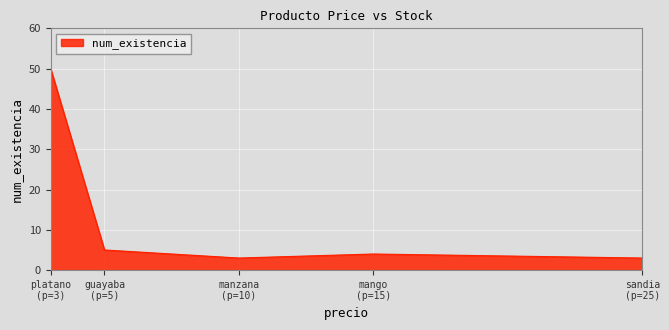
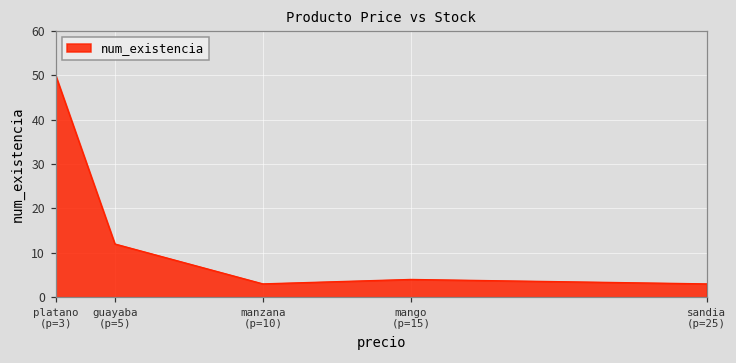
guayaba (p=5): 5 -> 12
